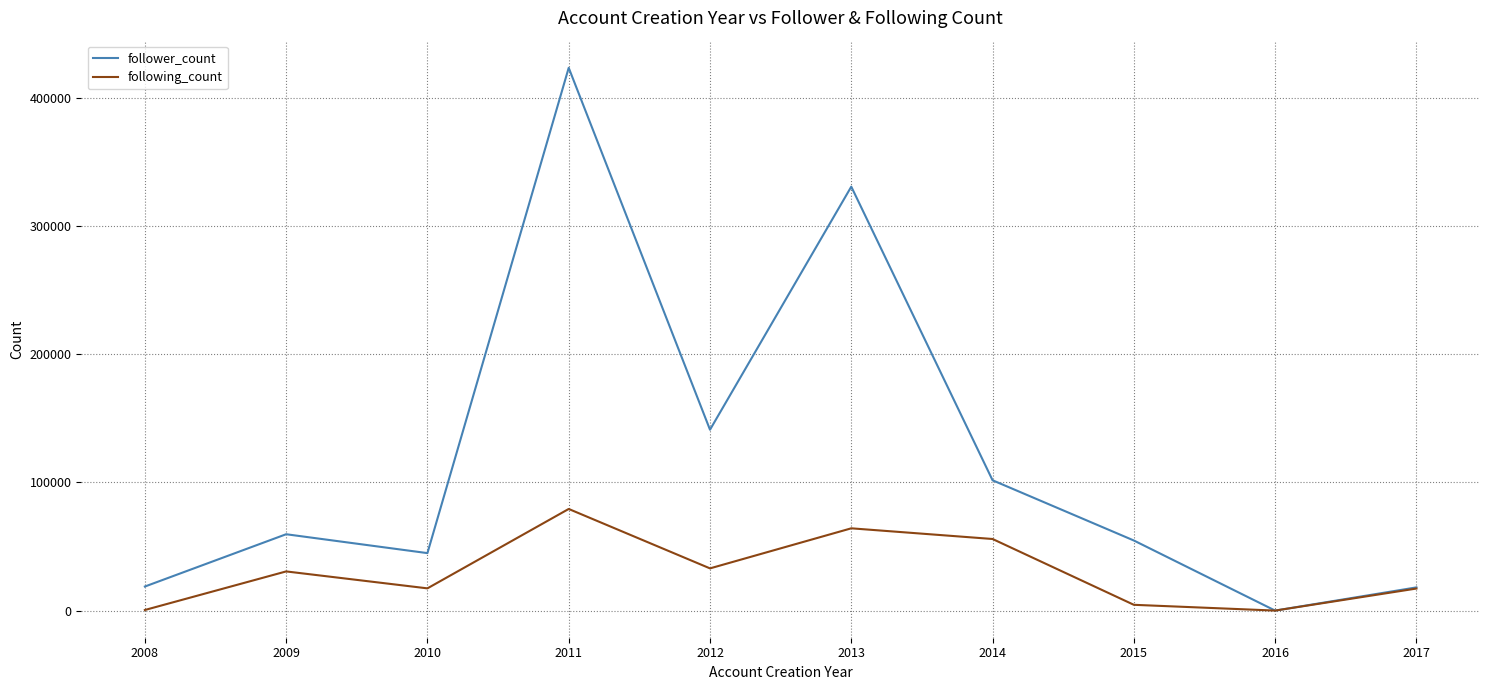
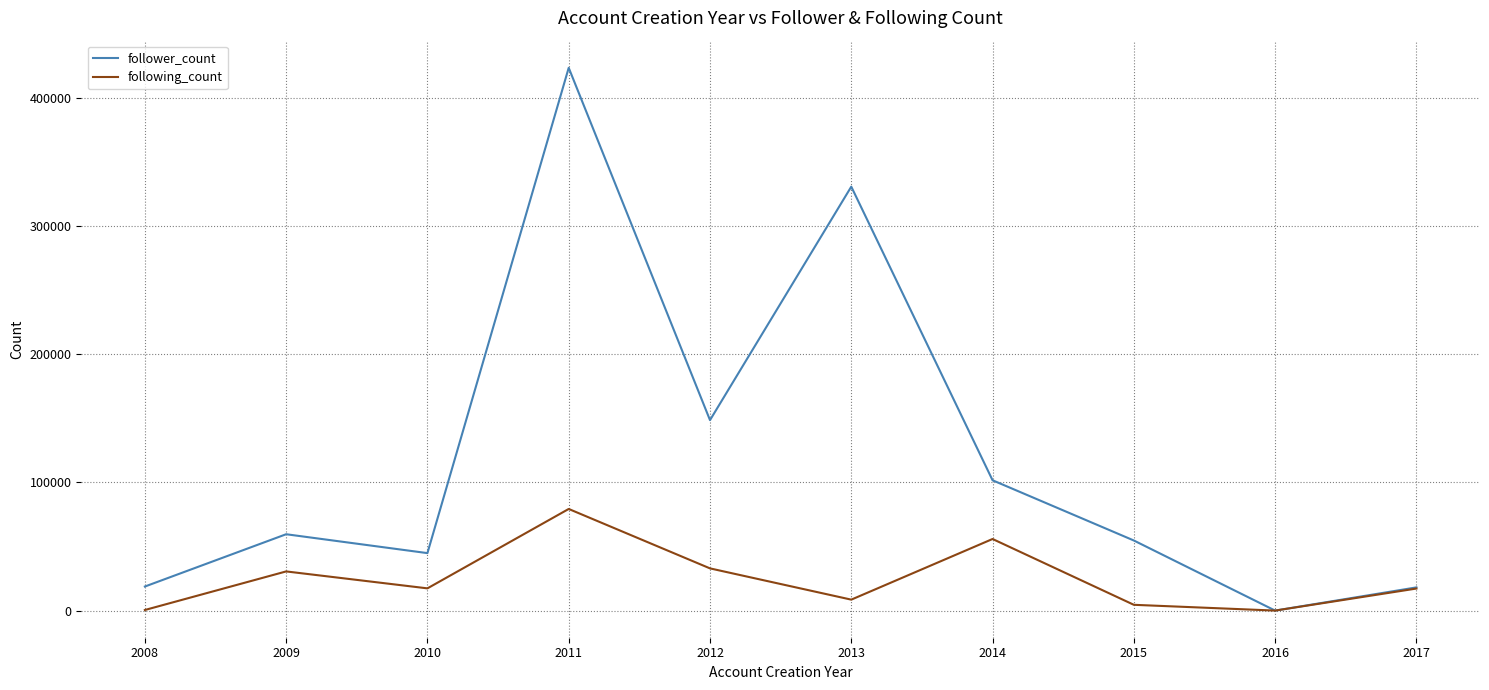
follower_count, 2012: 141000 -> 149000
following_count, 2013: 64000 -> 9000
